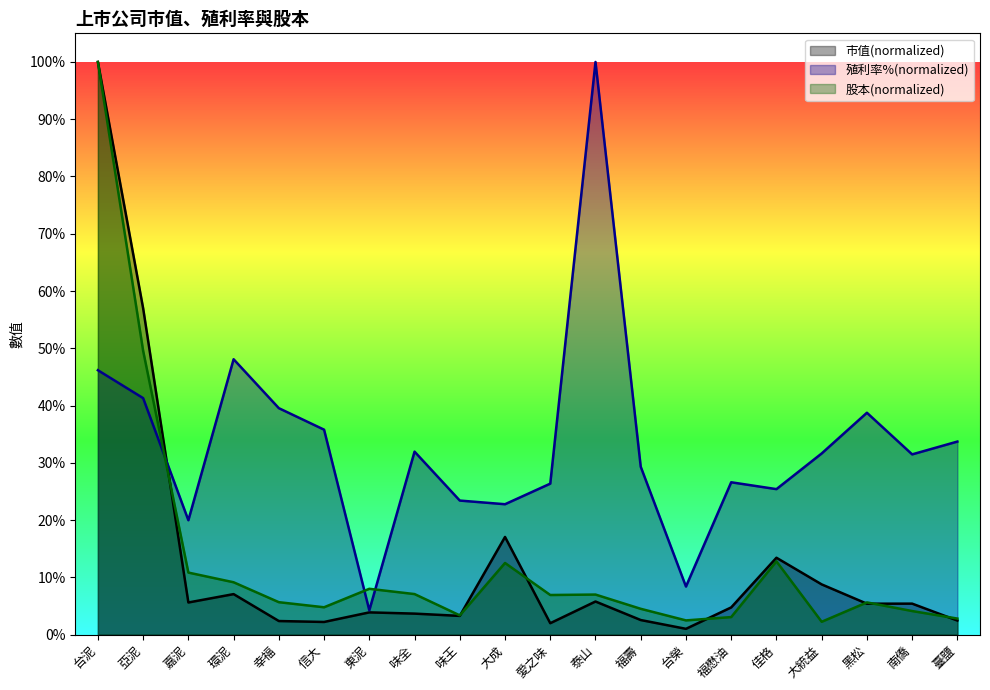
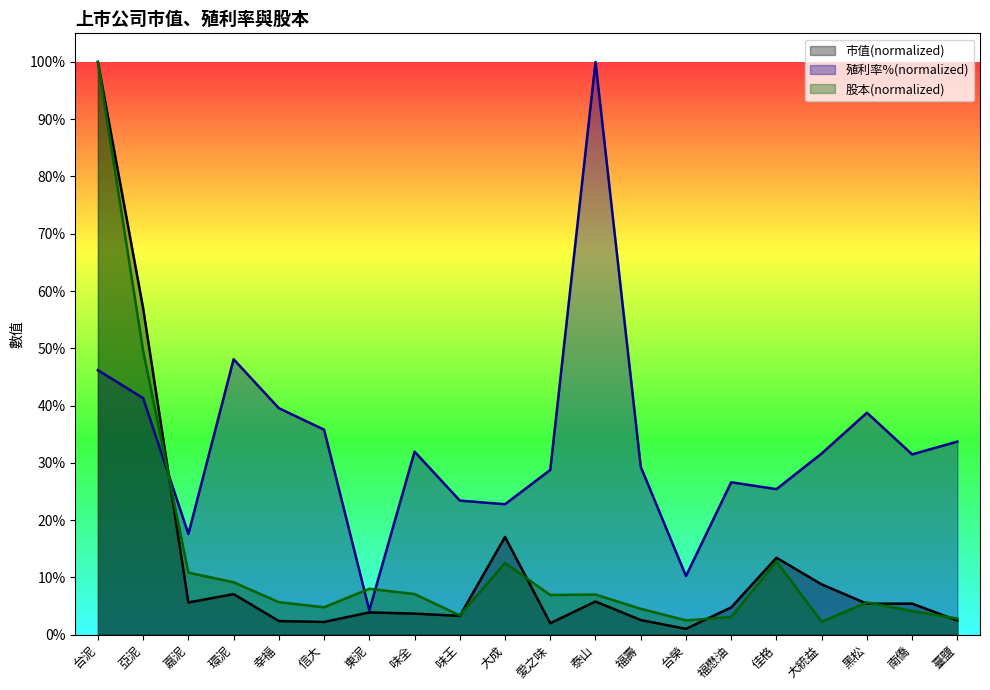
殖利率%(normalized), 嘉泥: 20% -> 18%
殖利率%(normalized), 愛之味: 26% -> 29%
殖利率%(normalized), 台榮: 8% -> 10%
